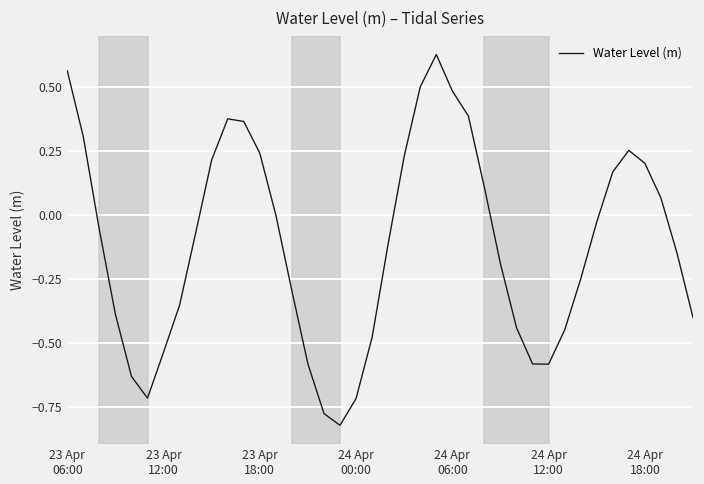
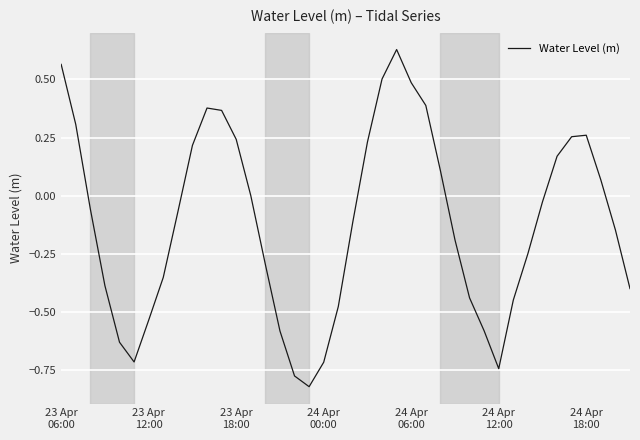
24 Apr 12:00: -0.58 -> -0.74
24 Apr 18:00: 0.20 -> 0.26
